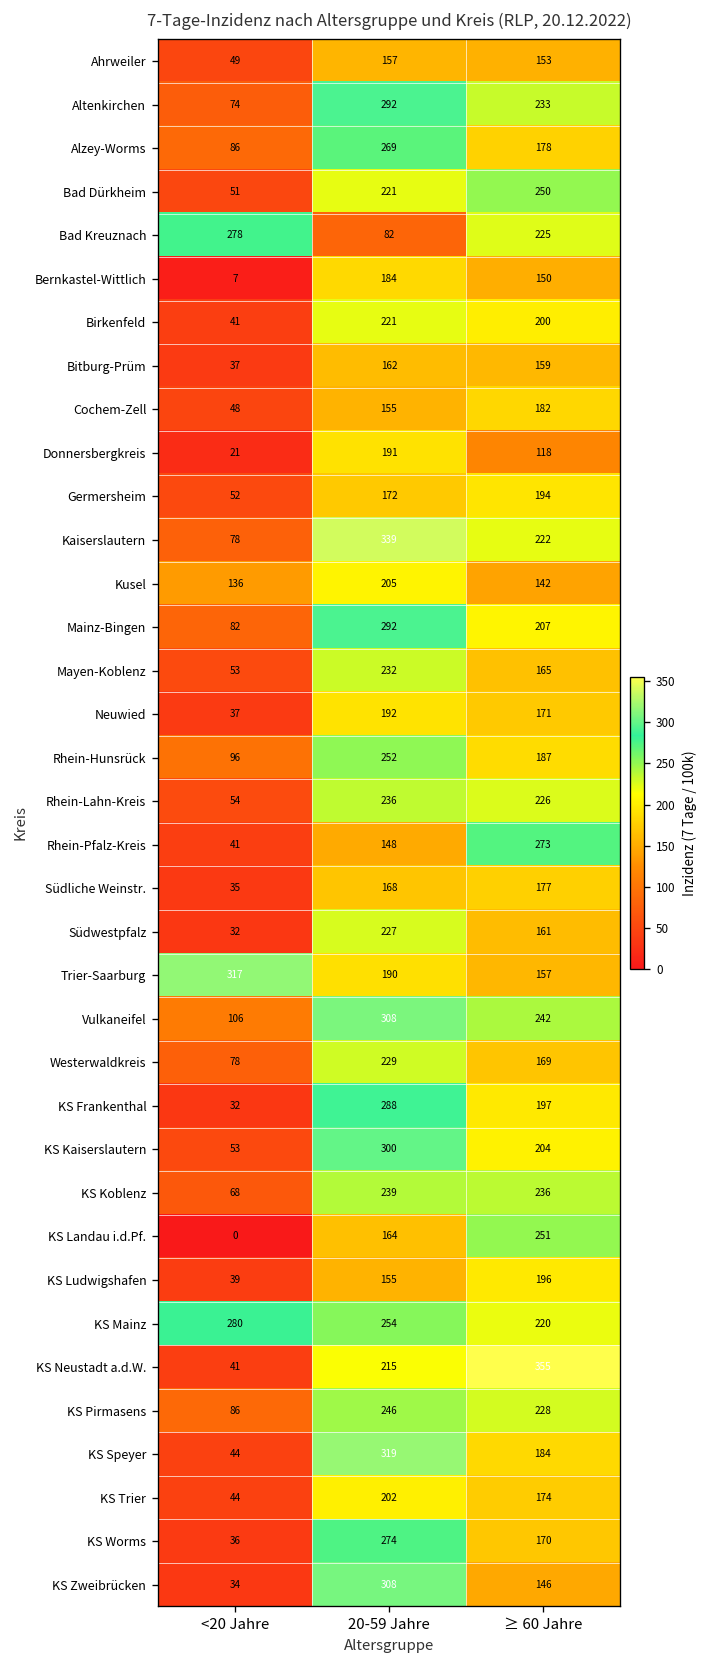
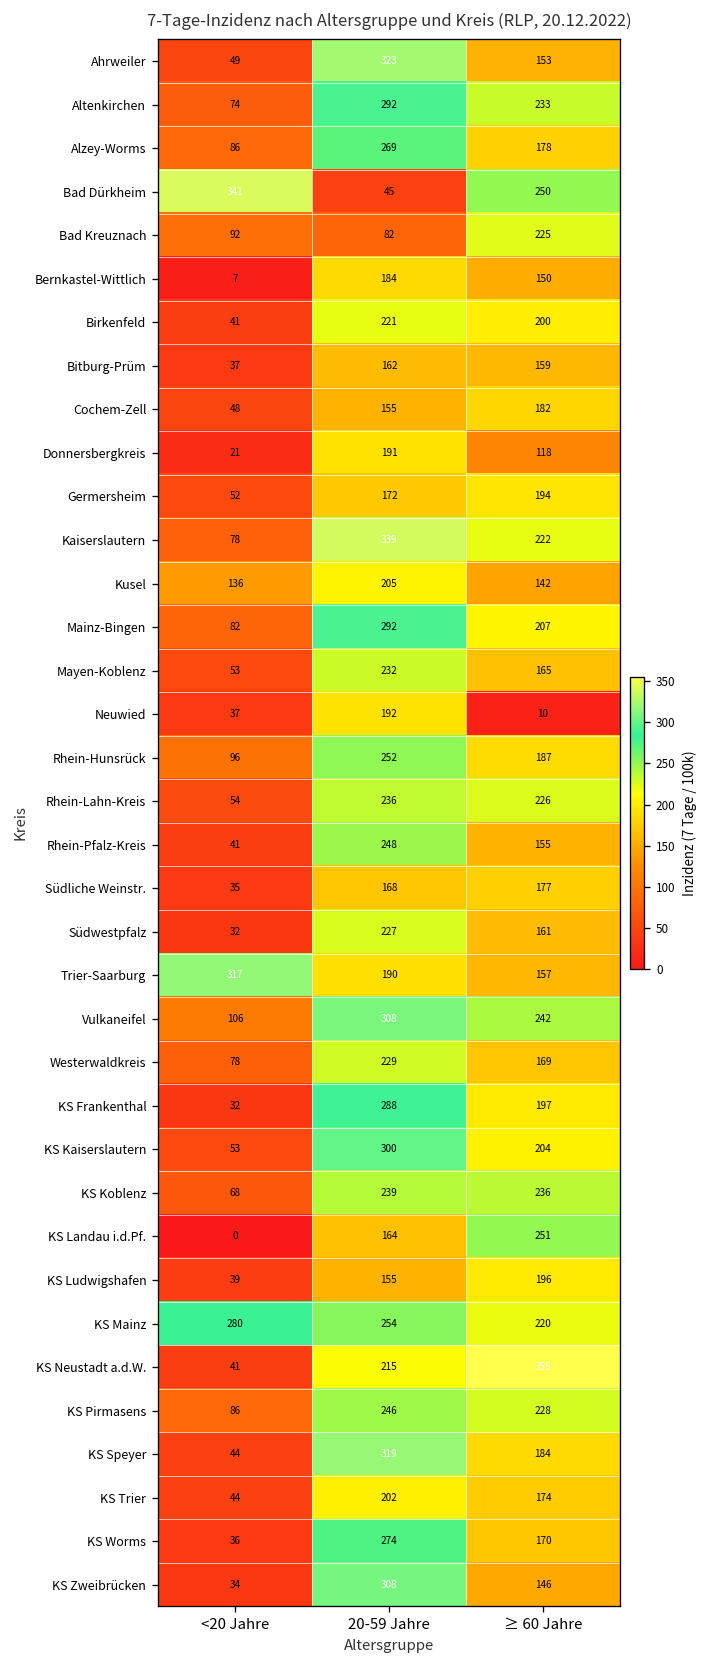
Ahrweiler, 20-59 Jahre: 157 -> 323
Bad Dürkheim, <20 Jahre: 51 -> 341
Bad Dürkheim, 20-59 Jahre: 221 -> 45
Bad Kreuznach, <20 Jahre: 278 -> 92
Neuwied, ≥ 60 Jahre: 171 -> 10
Rhein-Pfalz-Kreis, 20-59 Jahre: 148 -> 248
Rhein-Pfalz-Kreis, ≥ 60 Jahre: 273 -> 155
